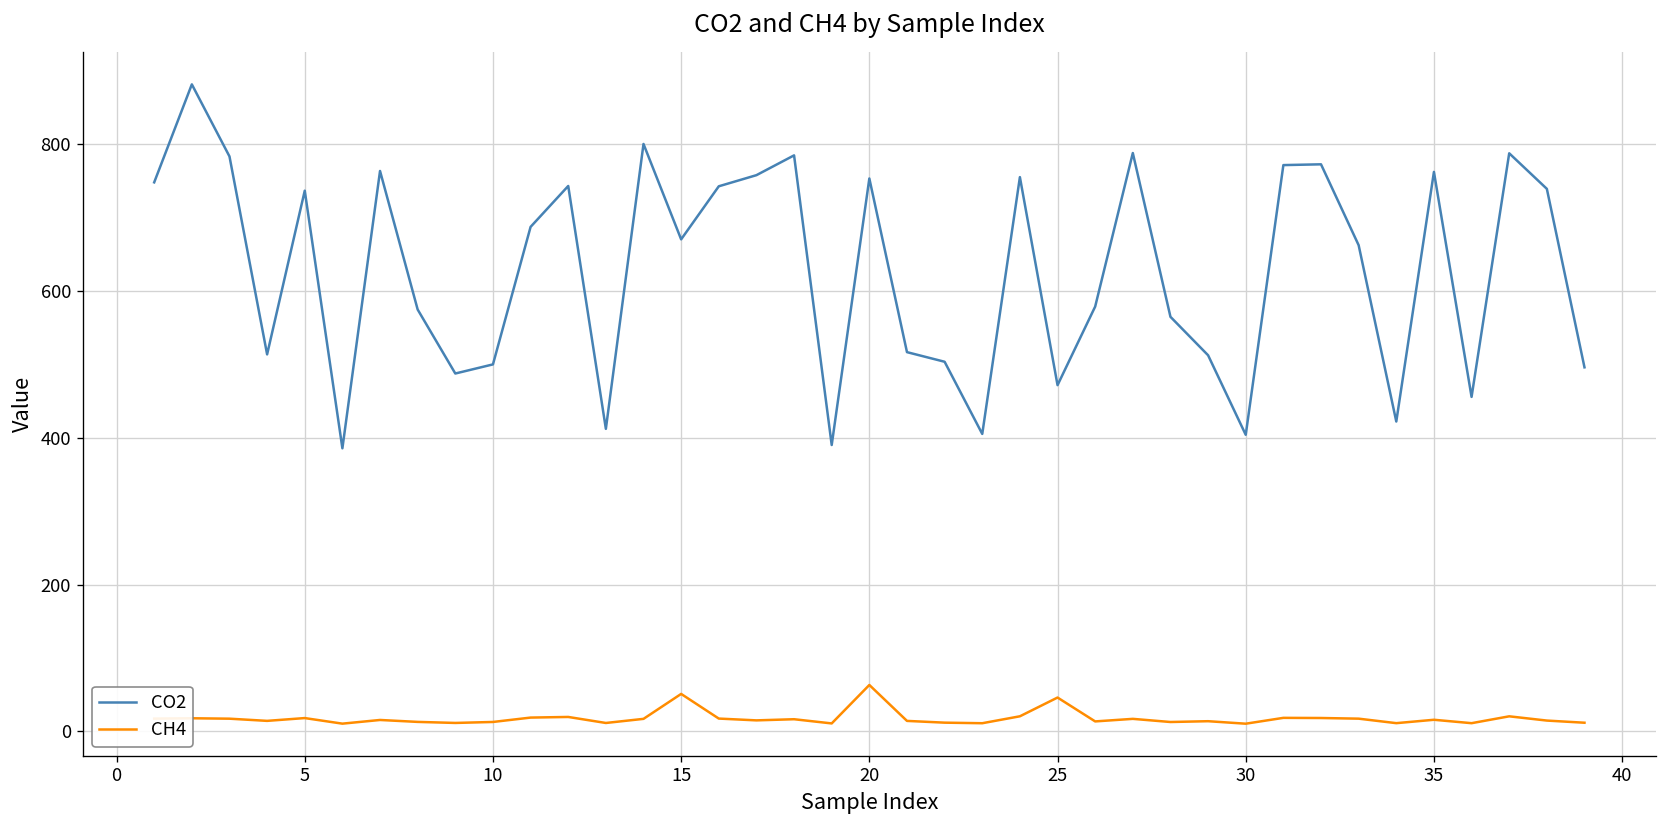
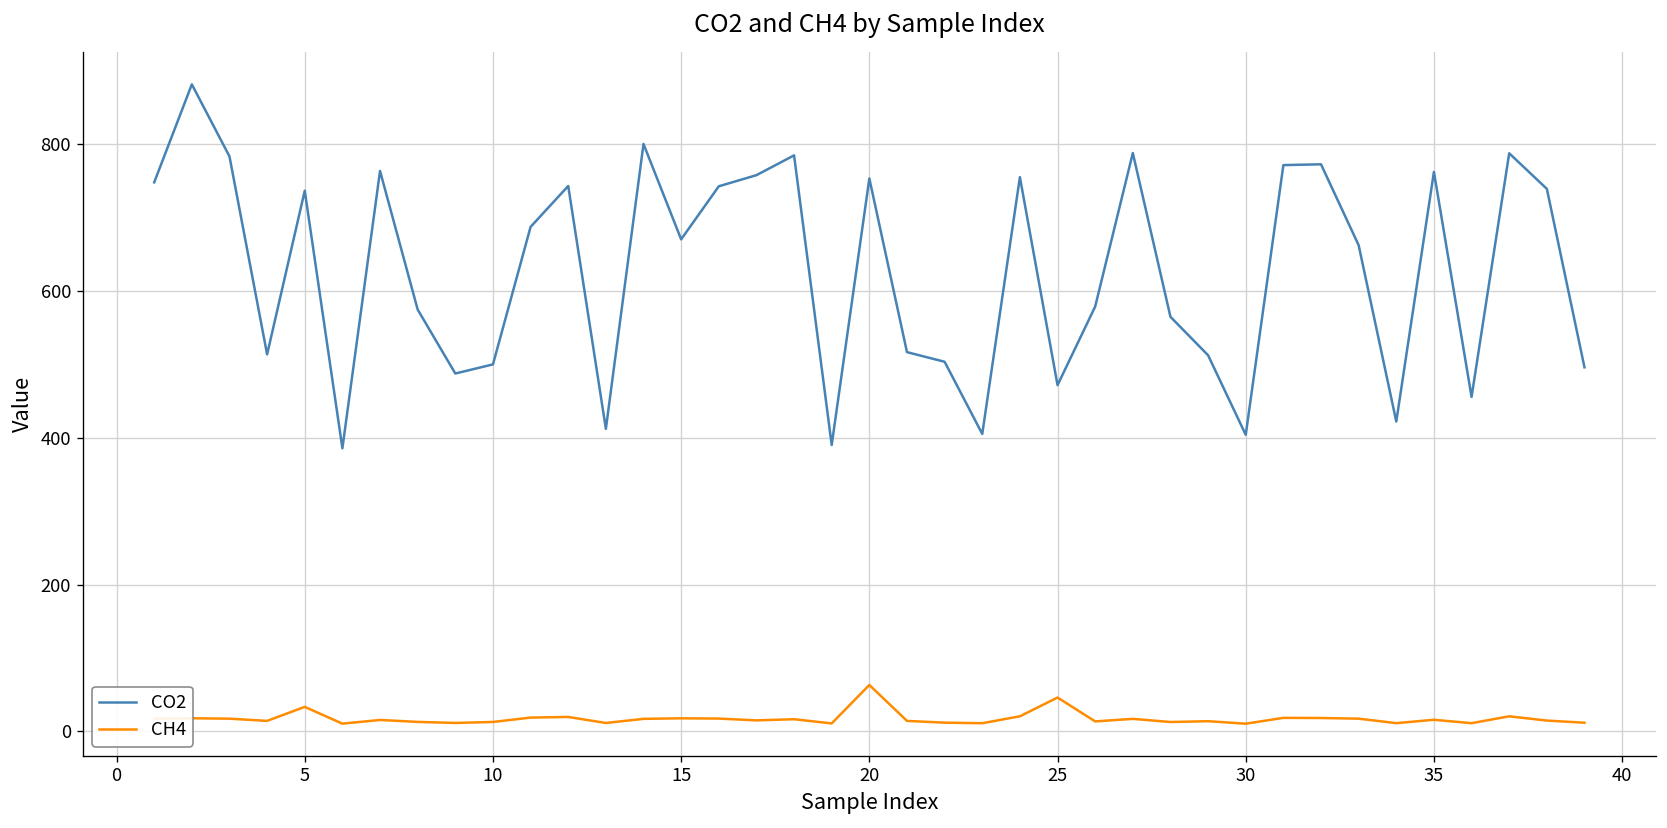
CH4, 5: 20 -> 30
CH4, 15: 50 -> 20
